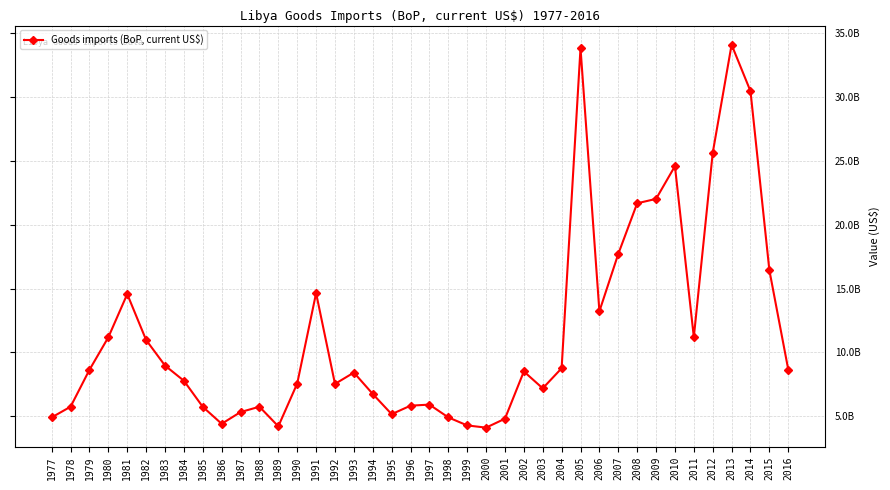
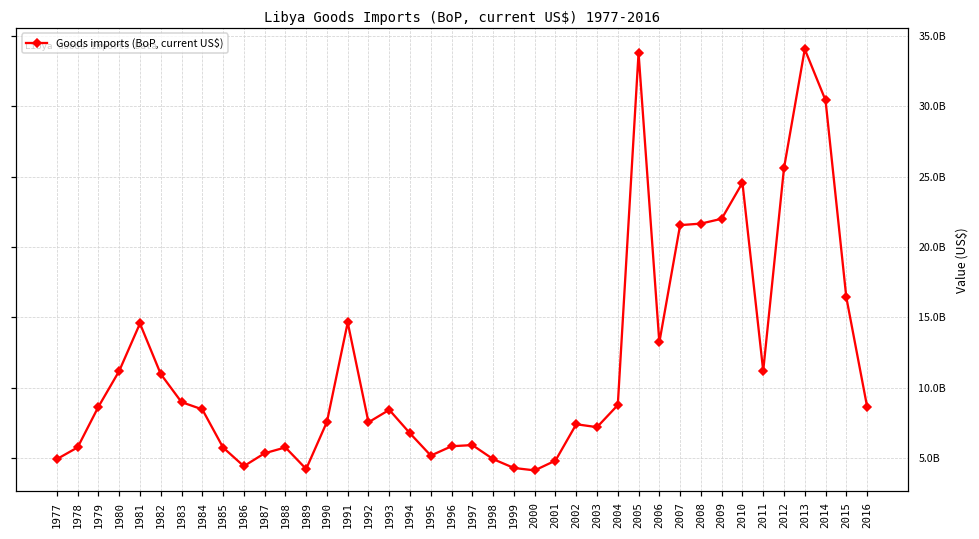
1984: 7800000000 -> 8500000000
2002: 8500000000 -> 7400000000
2007: 17700000000 -> 21600000000
